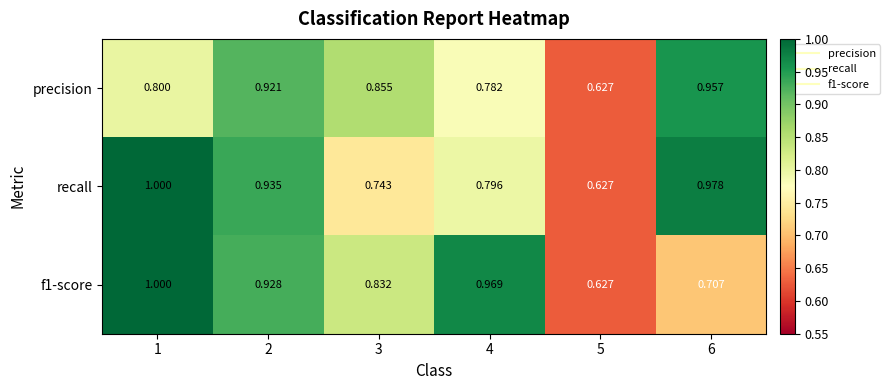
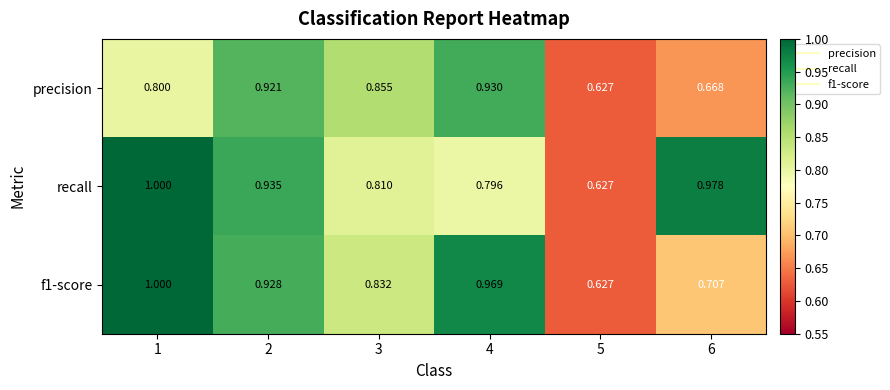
precision, 4: 0.782 -> 0.930
precision, 6: 0.957 -> 0.668
recall, 3: 0.743 -> 0.810
